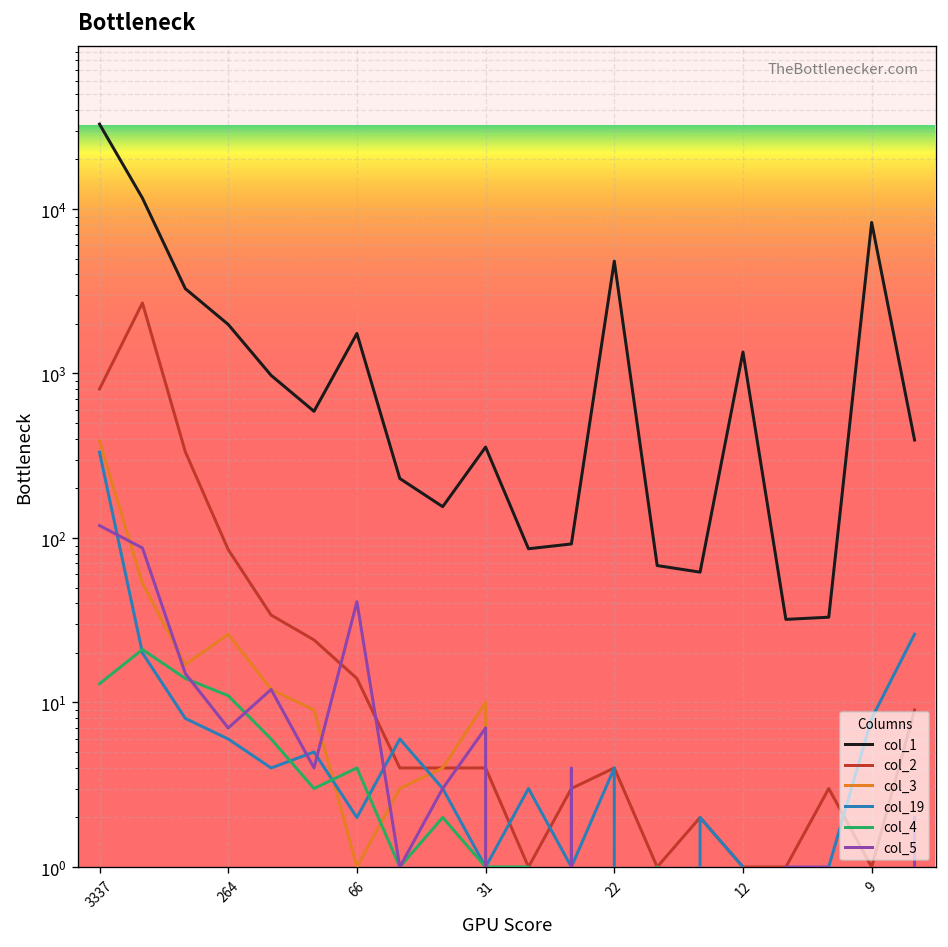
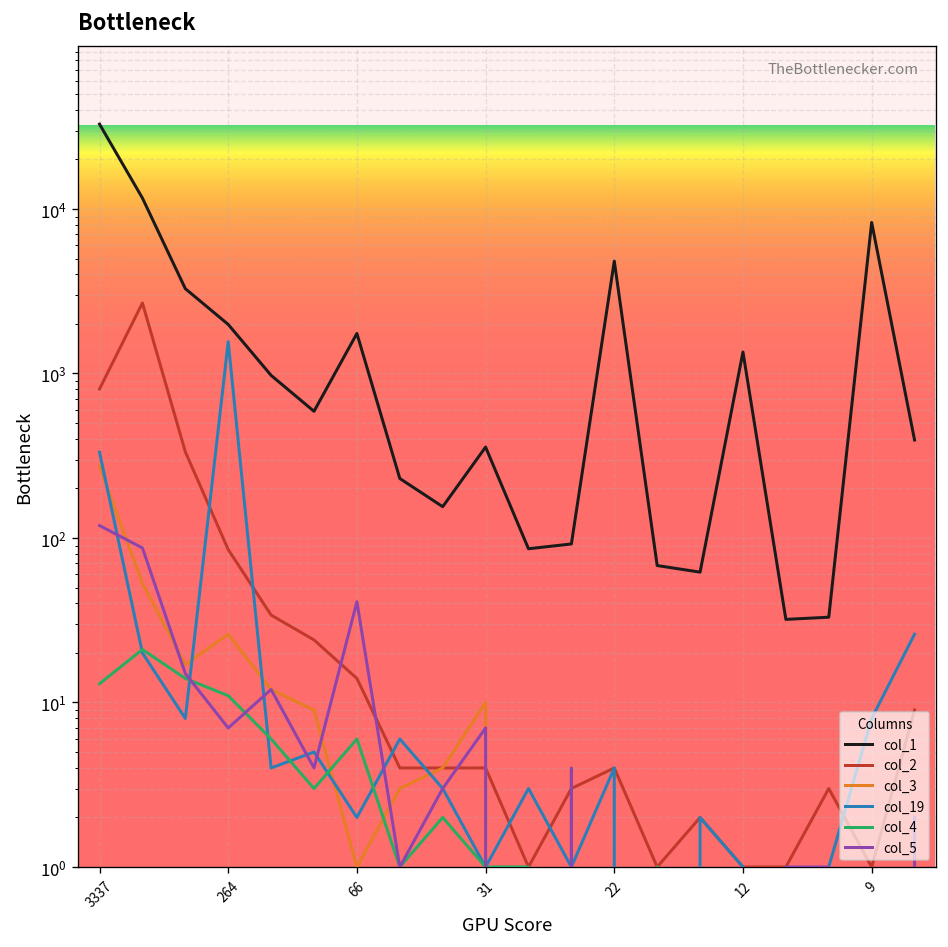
col_3, 3337: 390 -> 270
col_19, 264: 6 -> 1600
col_4, 66: 4 -> 6
